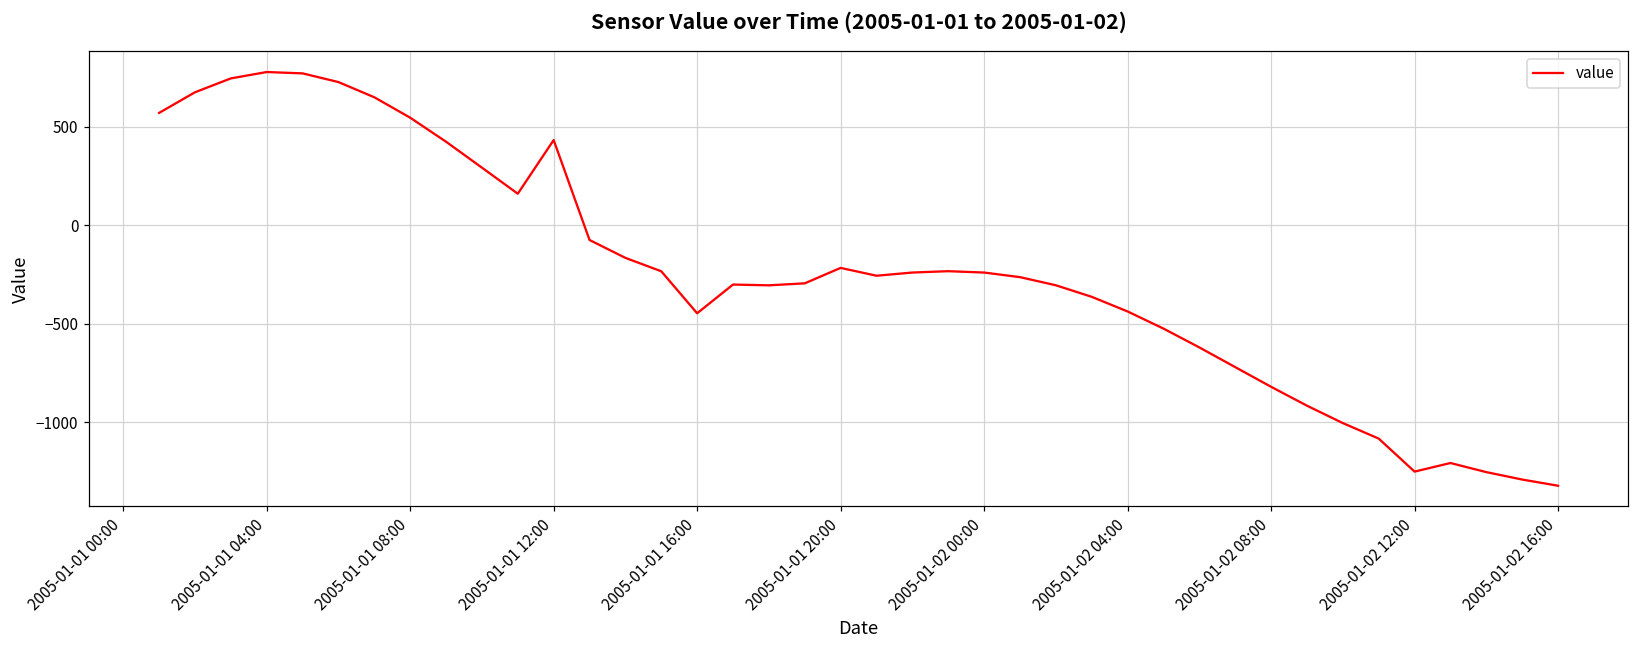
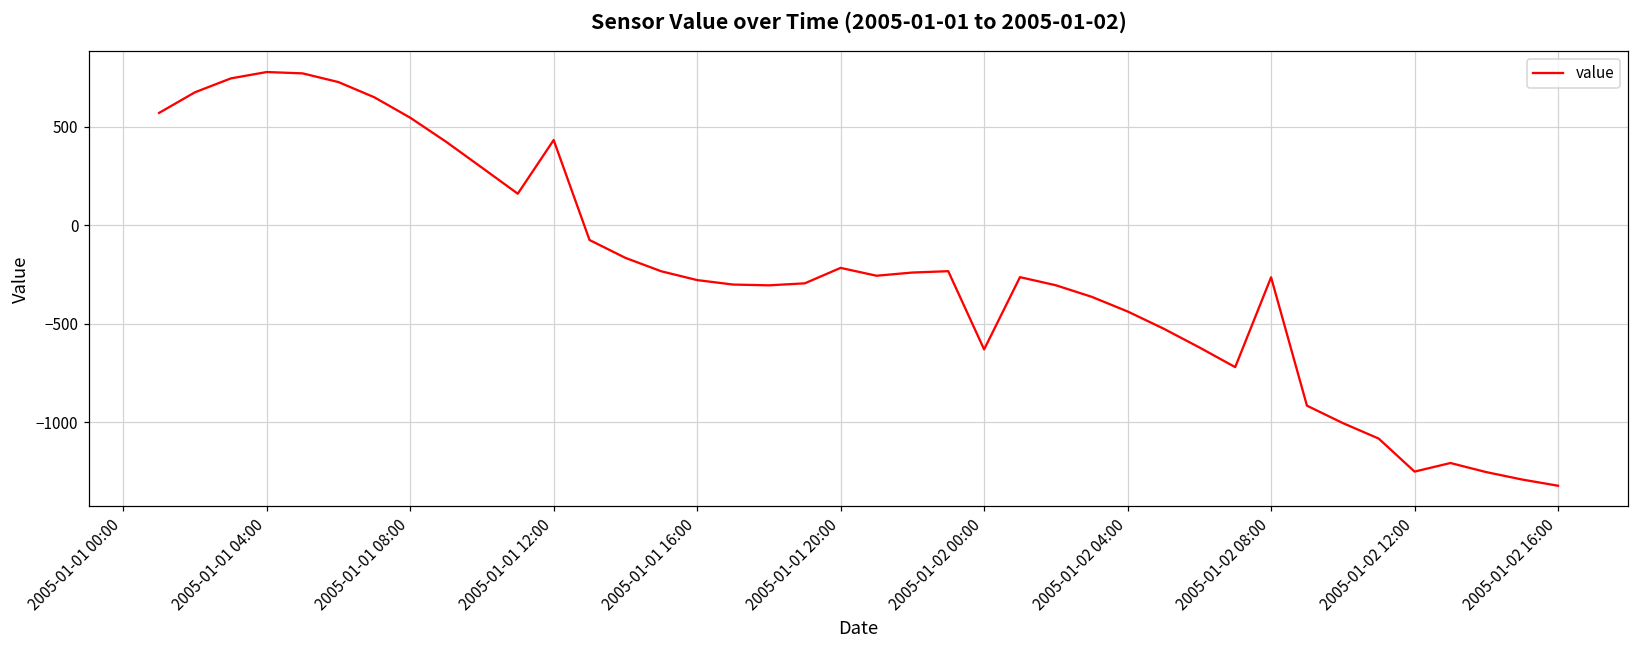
2005-01-01 16:00: -450 -> -280
2005-01-02 00:00: -240 -> -630
2005-01-02 08:00: -820 -> -260
